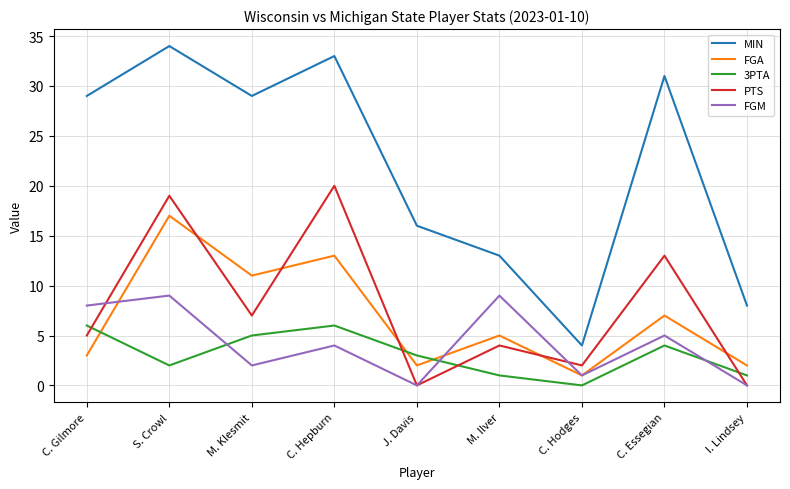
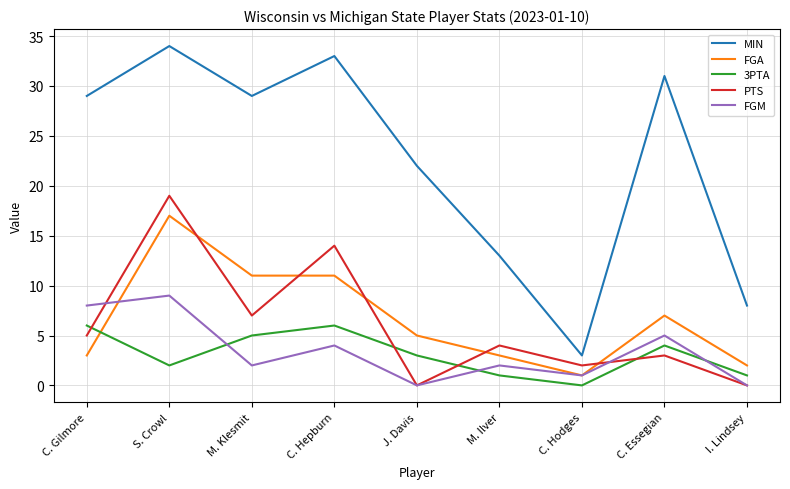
FGA, C. Hepburn: 13 -> 11
PTS, C. Hepburn: 20 -> 14
MIN, J. Davis: 16 -> 22
FGA, J. Davis: 2 -> 5
FGA, M. Ilver: 5 -> 3
FGM, M. Ilver: 9 -> 2
MIN, C. Hodges: 4 -> 3
PTS, C. Essegian: 13 -> 3
